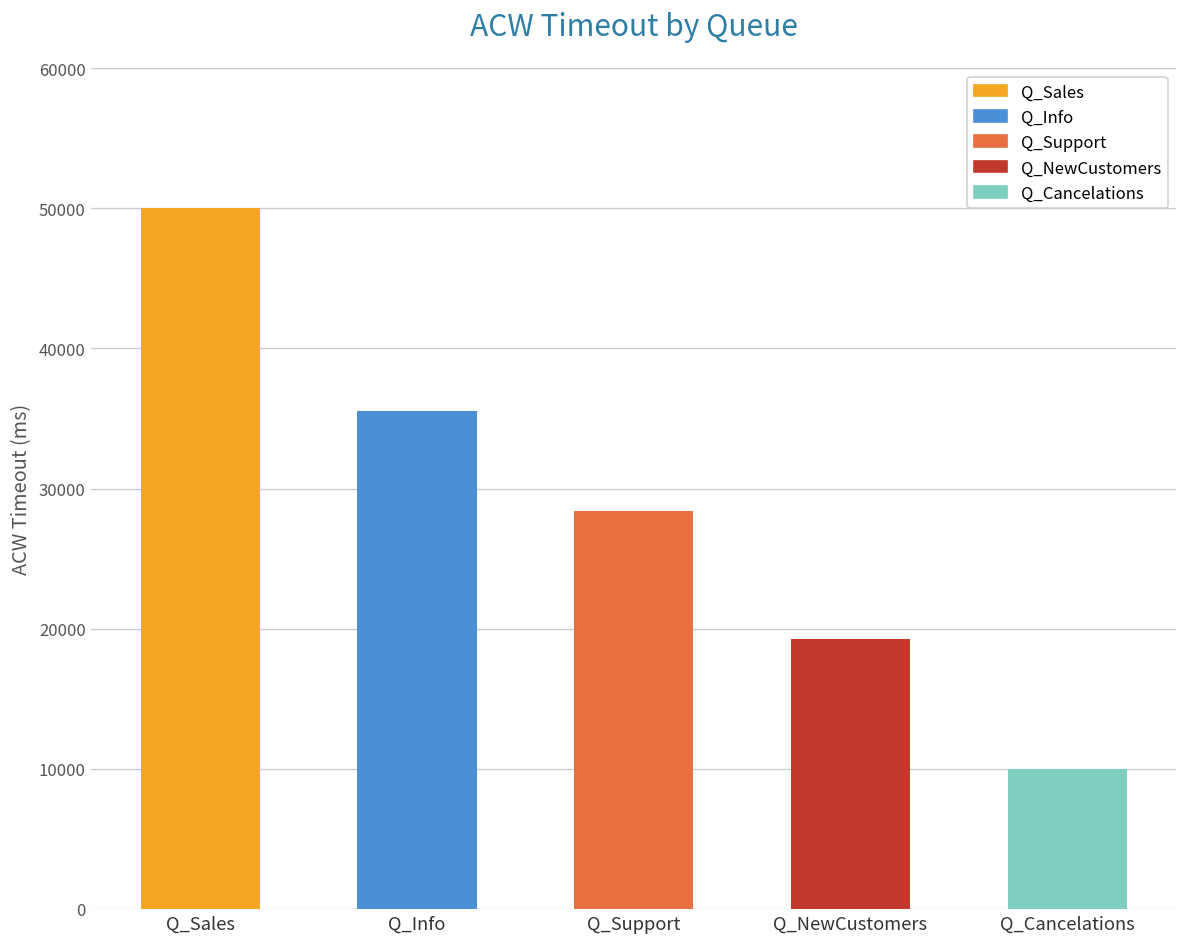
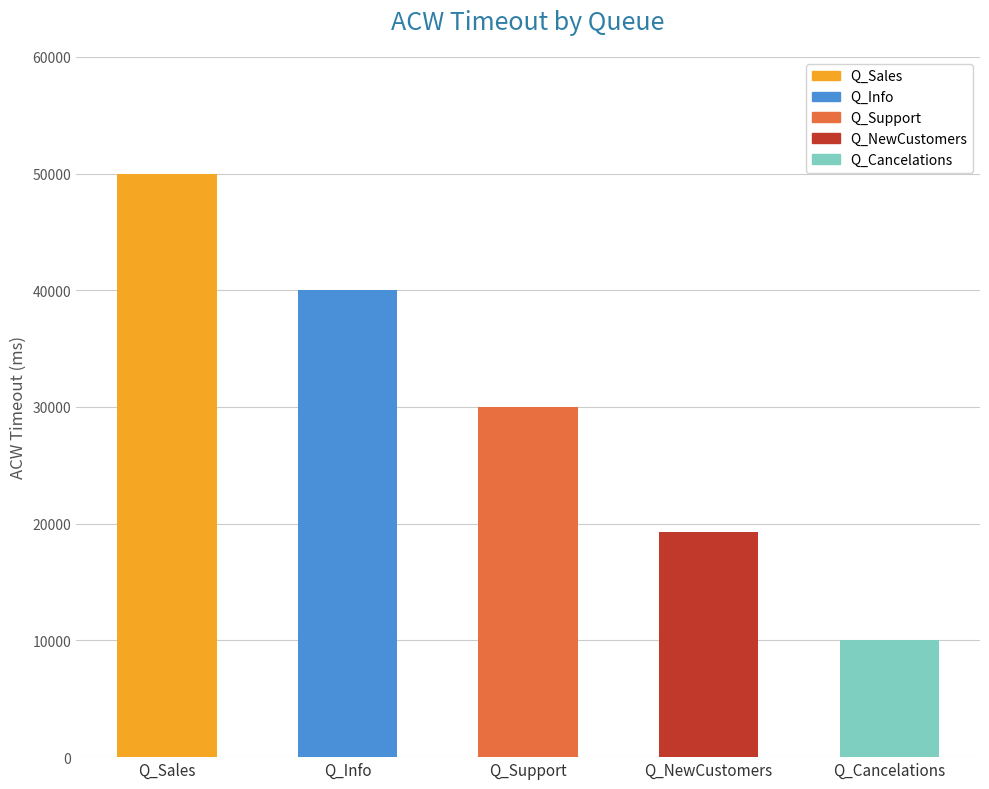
Q_Info: 35500 -> 40000
Q_Support: 28400 -> 30000
